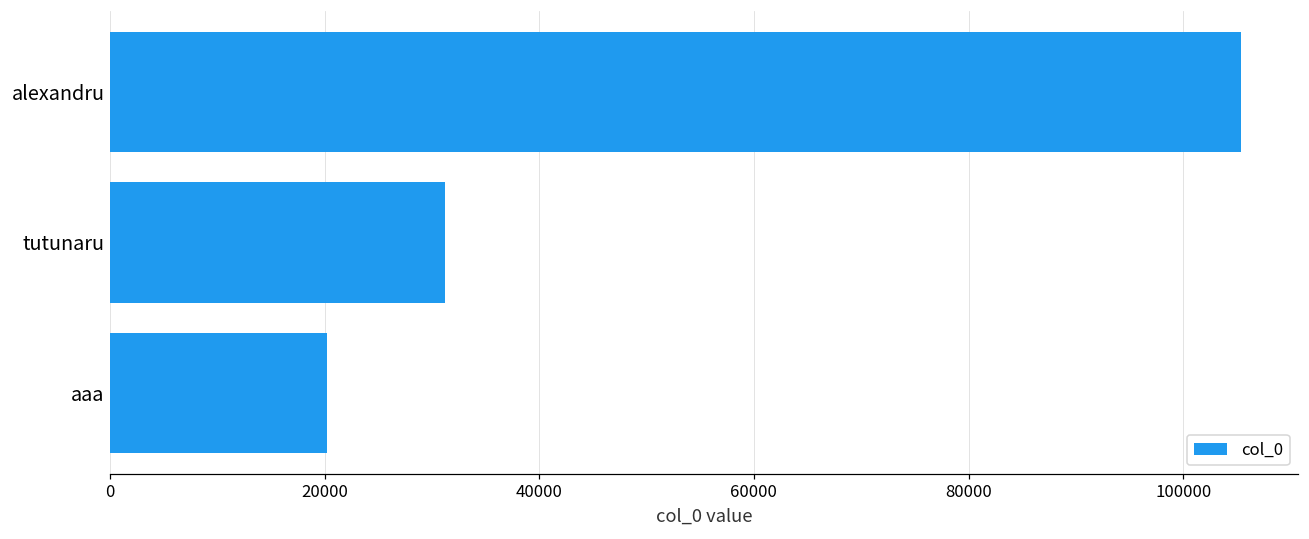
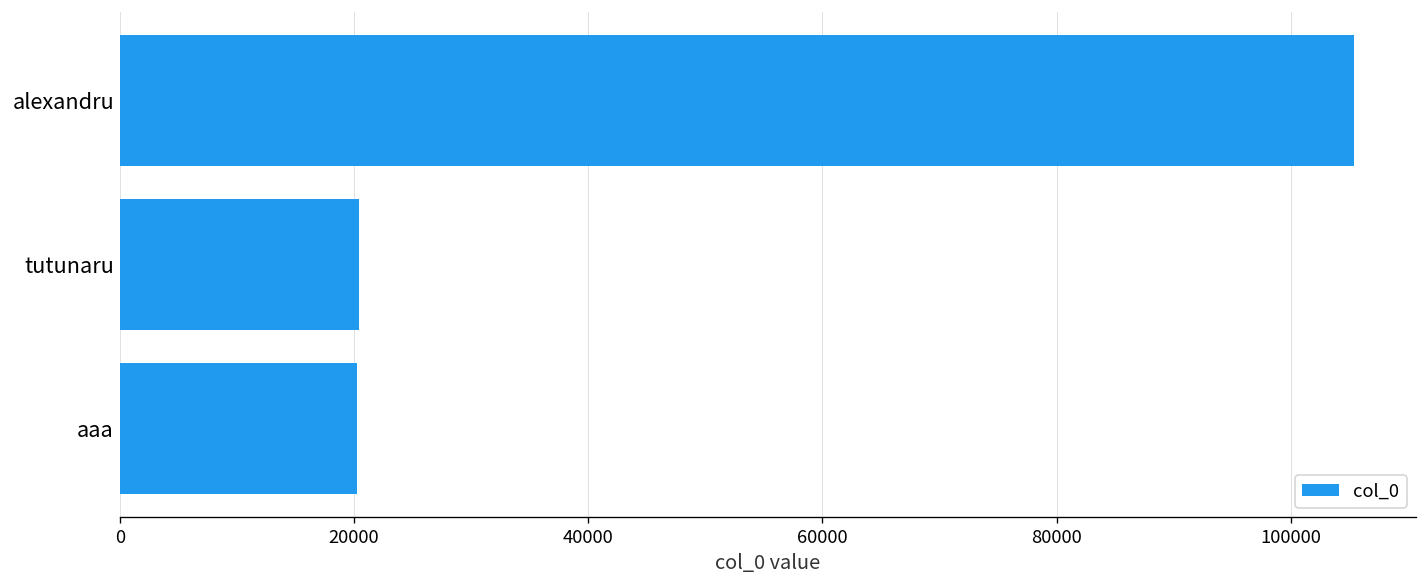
tutunaru: 31000 -> 20000
